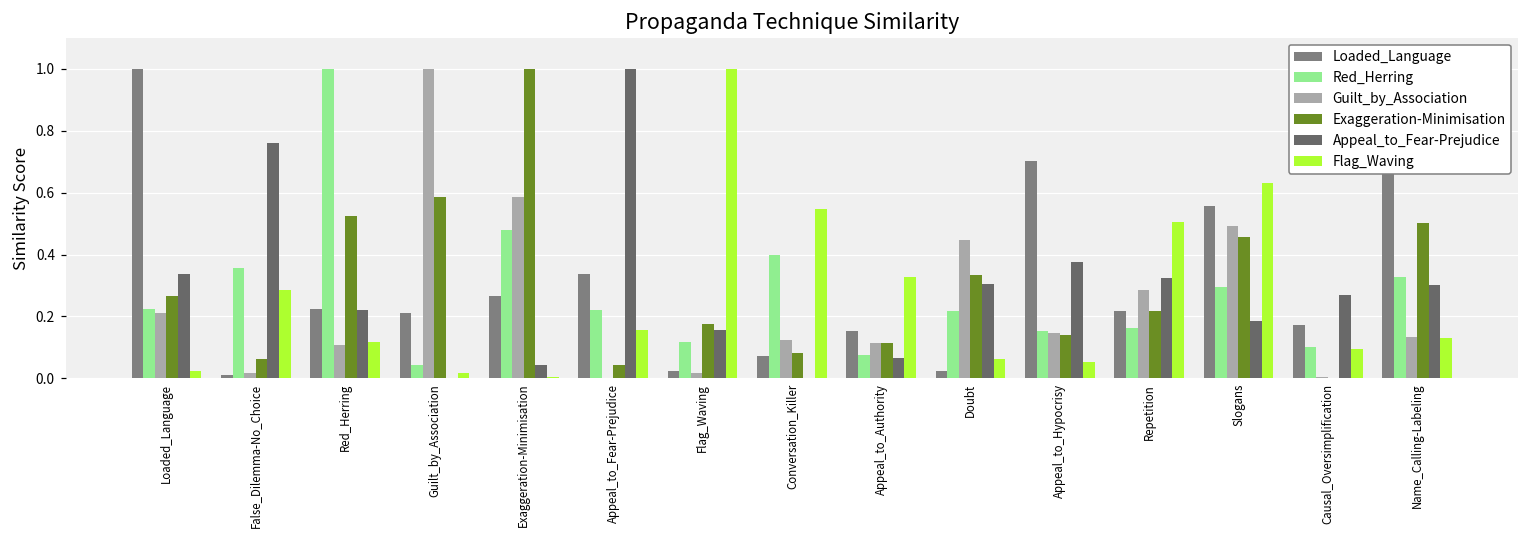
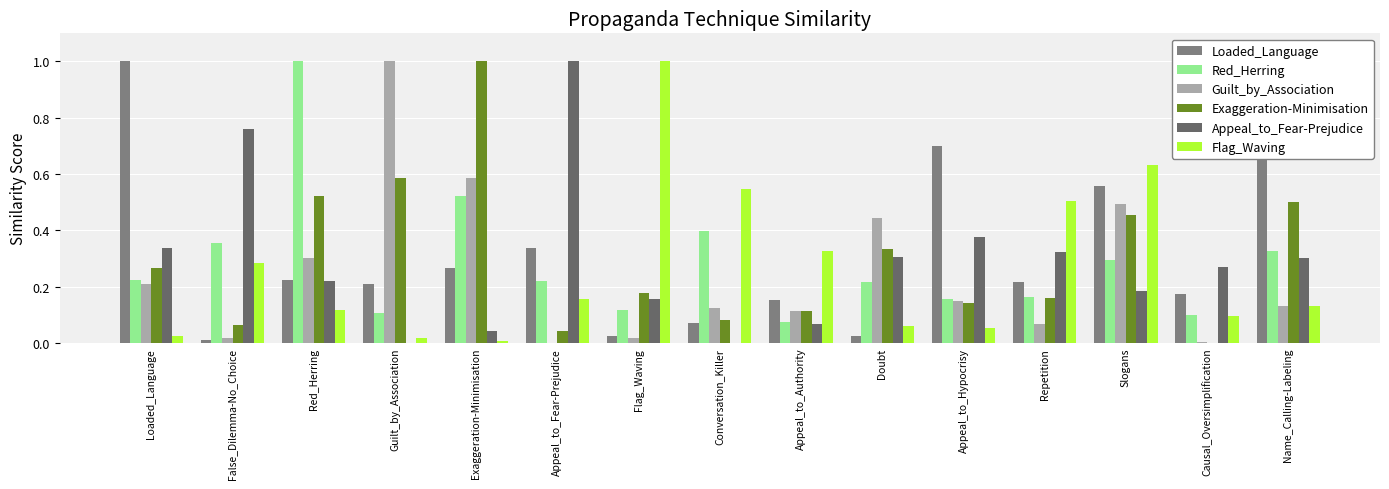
Guilt_by_Association, Red_Herring: 0.11 -> 0.30
Red_Herring, Guilt_by_Association: 0.04 -> 0.11
Red_Herring, Exaggeration-Minimisation: 0.48 -> 0.52
Guilt_by_Association, Repetition: 0.29 -> 0.07
Exaggeration-Minimisation, Repetition: 0.22 -> 0.16
